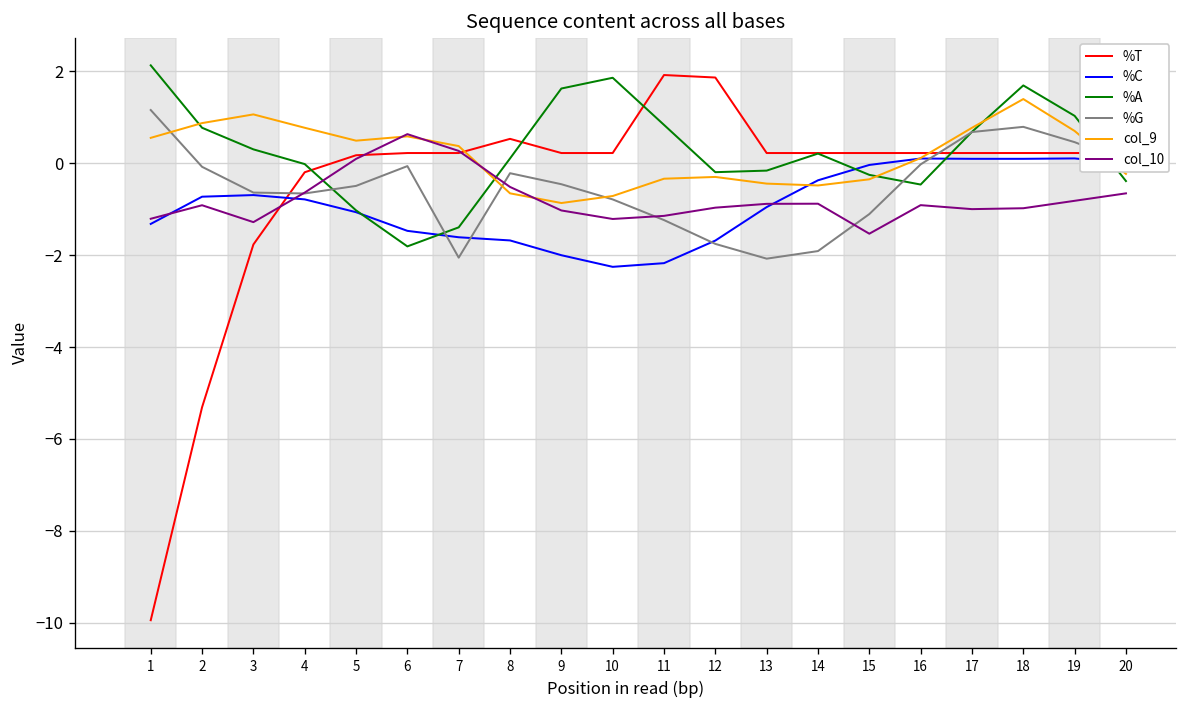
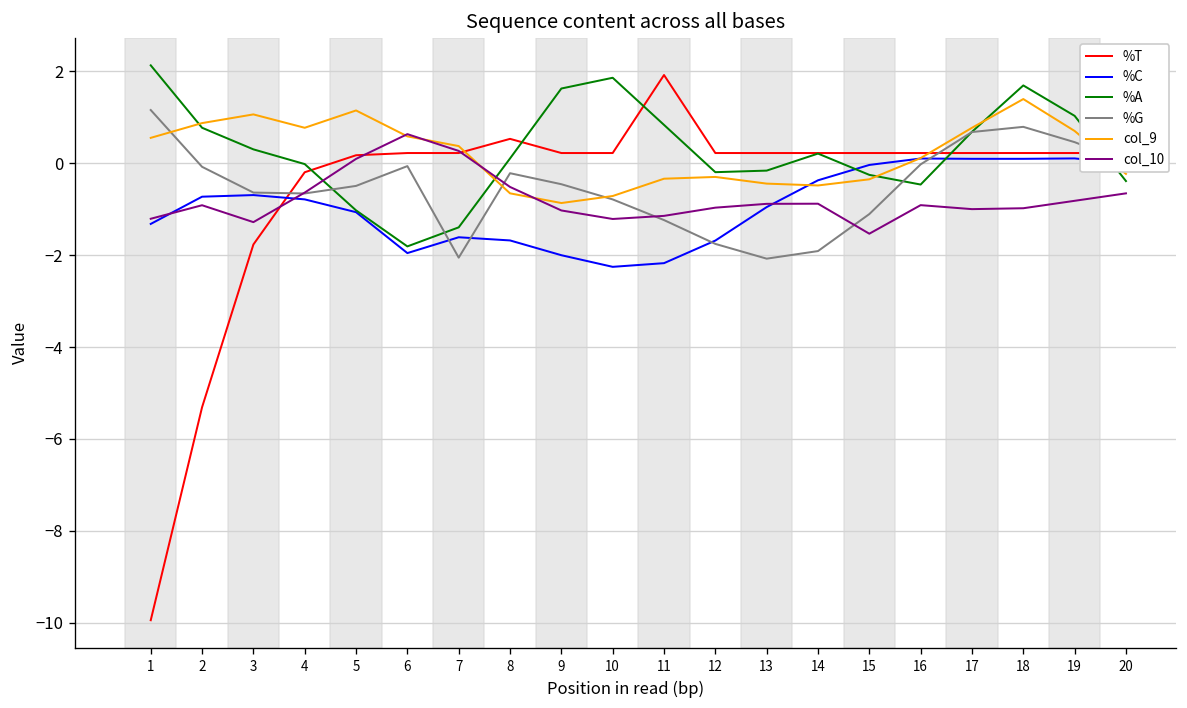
col_9, 5: 0.5 -> 1.2
%C, 6: -1.5 -> -2.0
%T, 12: 1.9 -> 0.2
